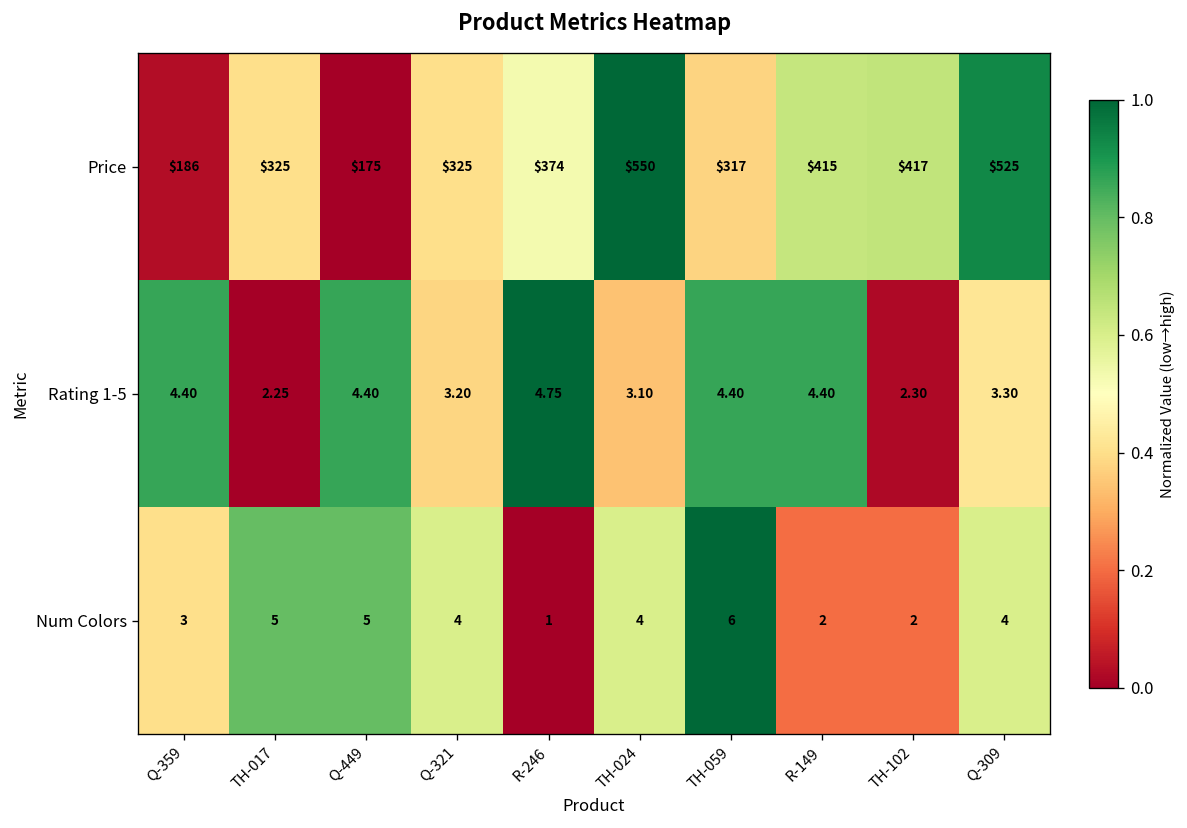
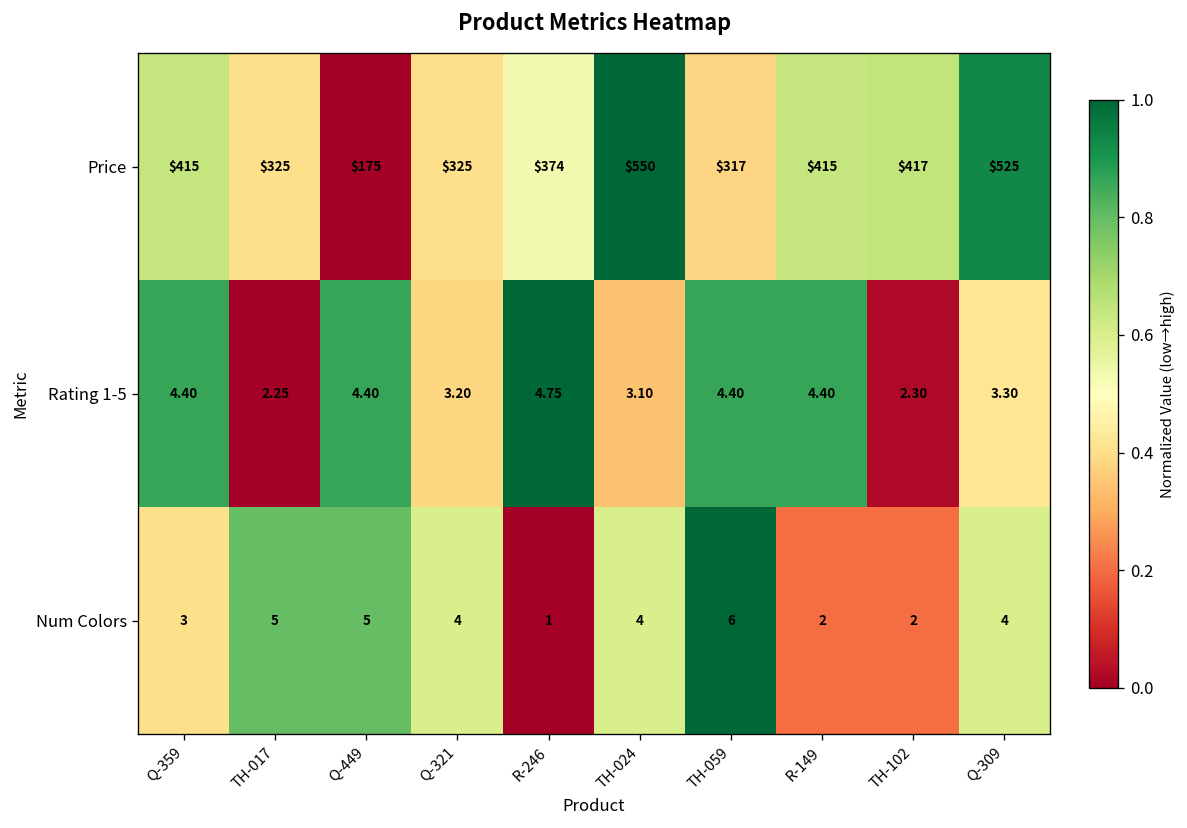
Price, Q-359: $186 -> $415
